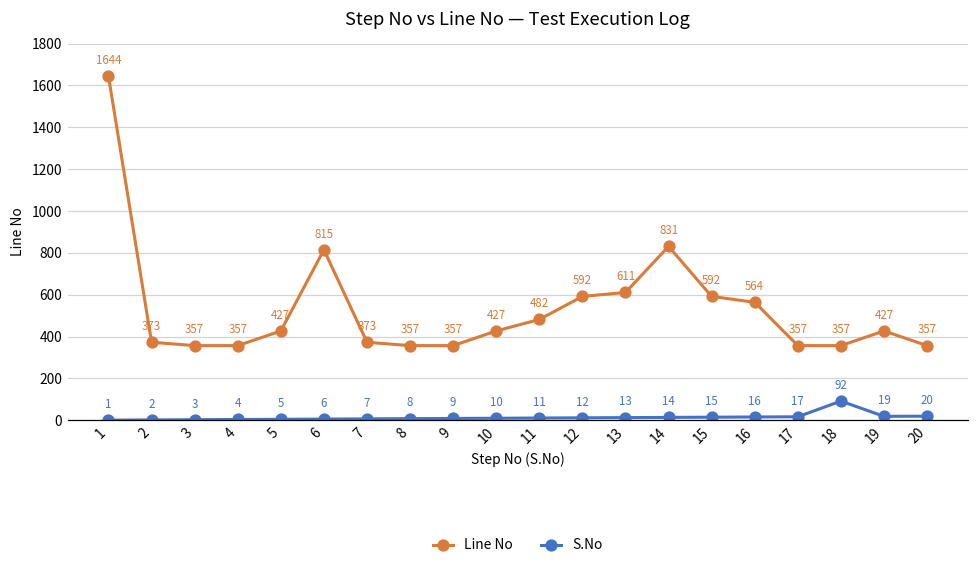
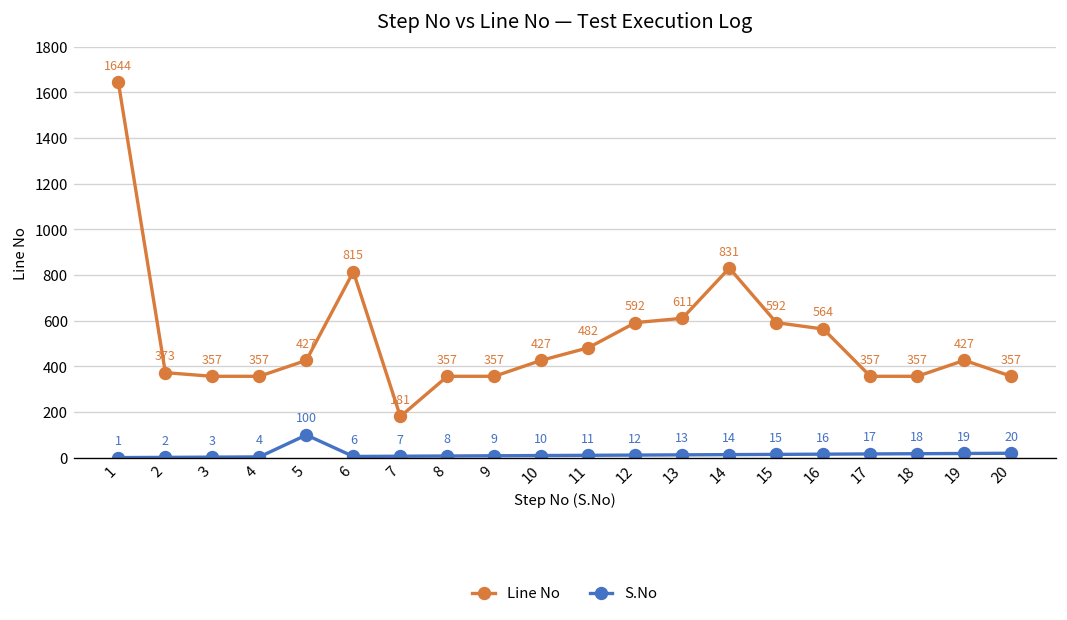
S.No, 5: 5 -> 100
Line No, 7: 373 -> 181
S.No, 18: 92 -> 18
